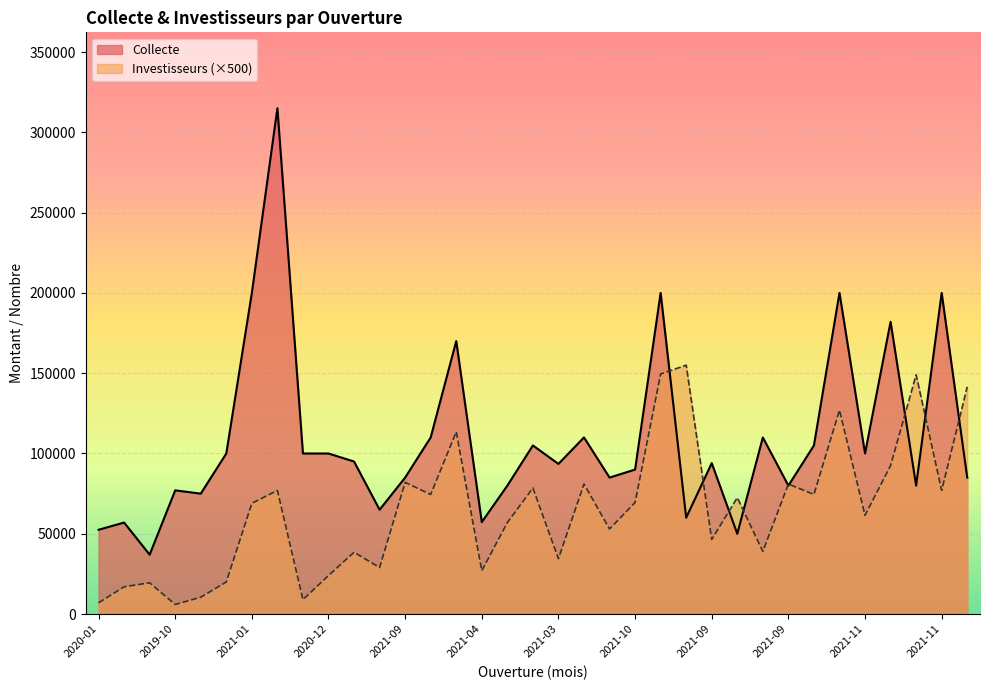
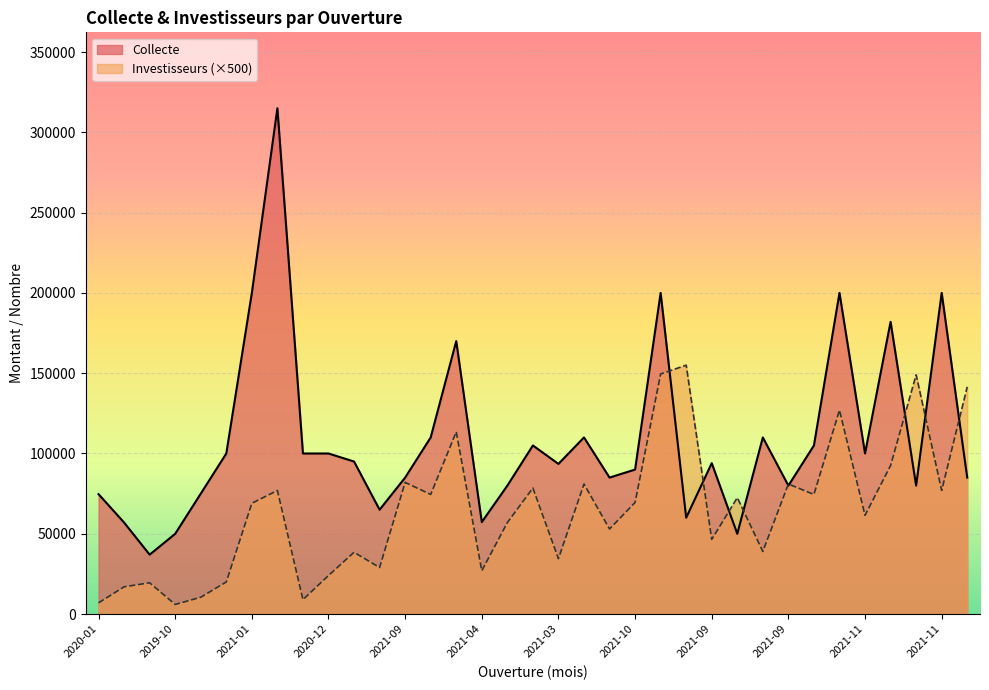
Collecte, 2020-01: 53000 -> 75000
Collecte, 2019-10: 77000 -> 50000
